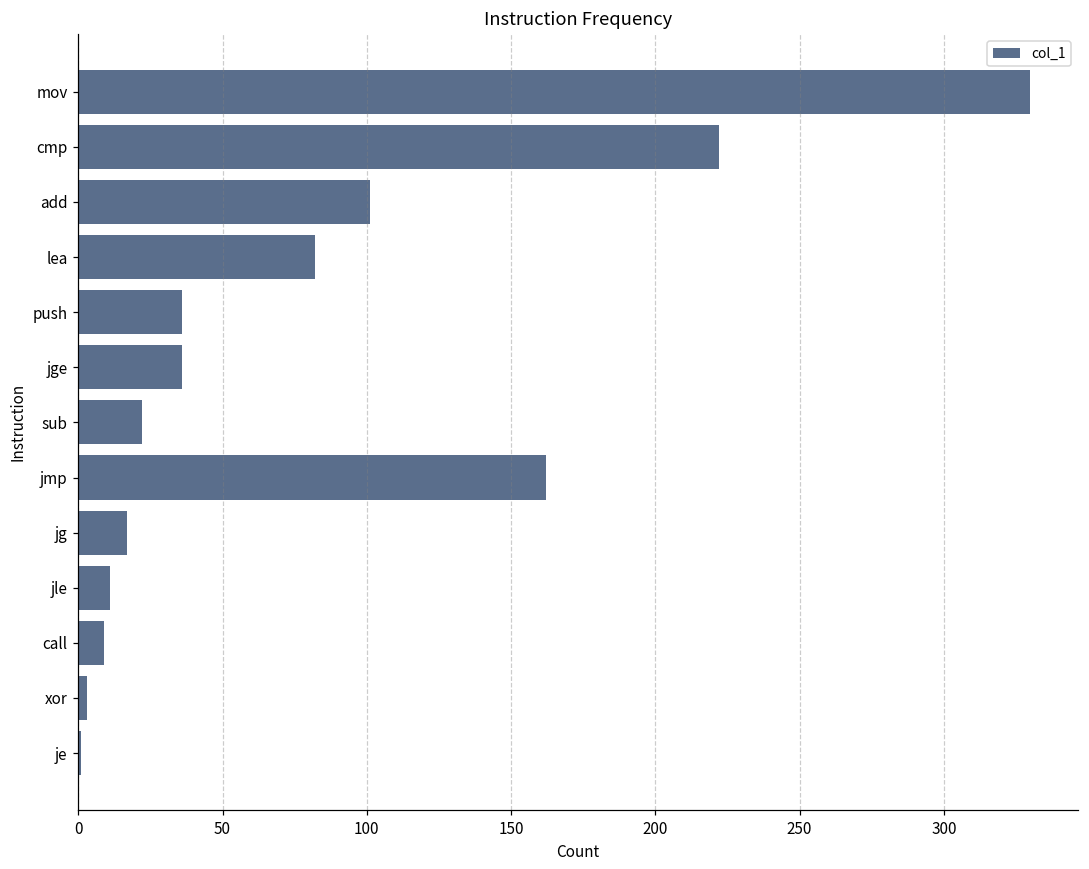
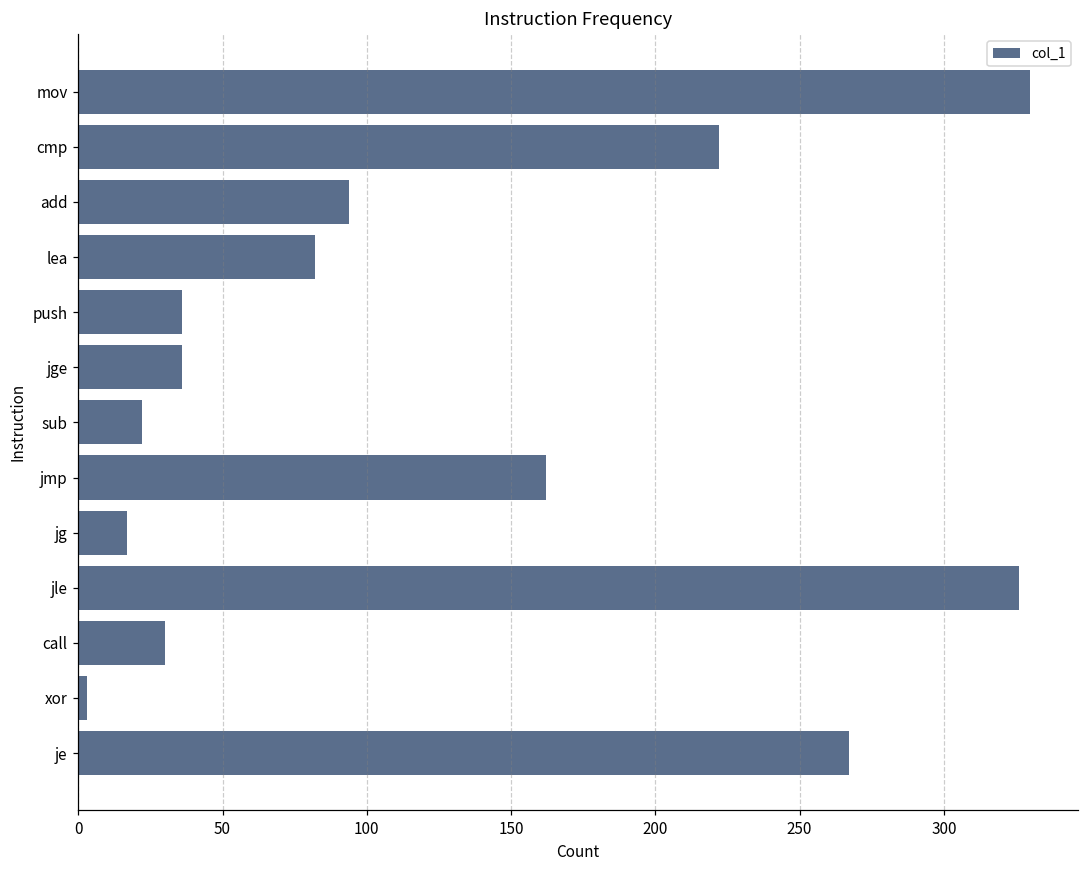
add: 101 -> 94
jle: 11 -> 326
call: 9 -> 30
je: 1 -> 267
